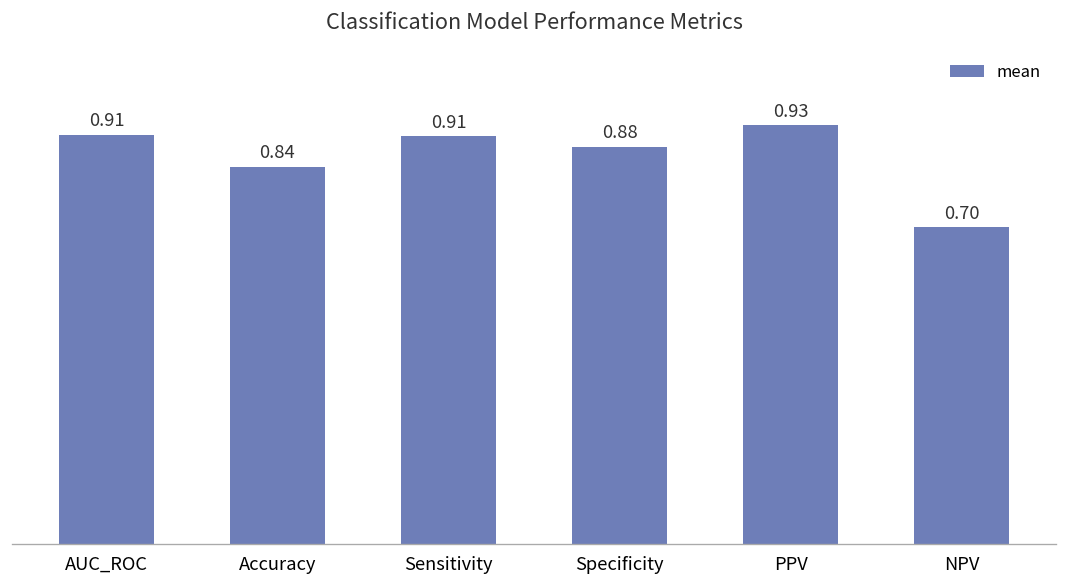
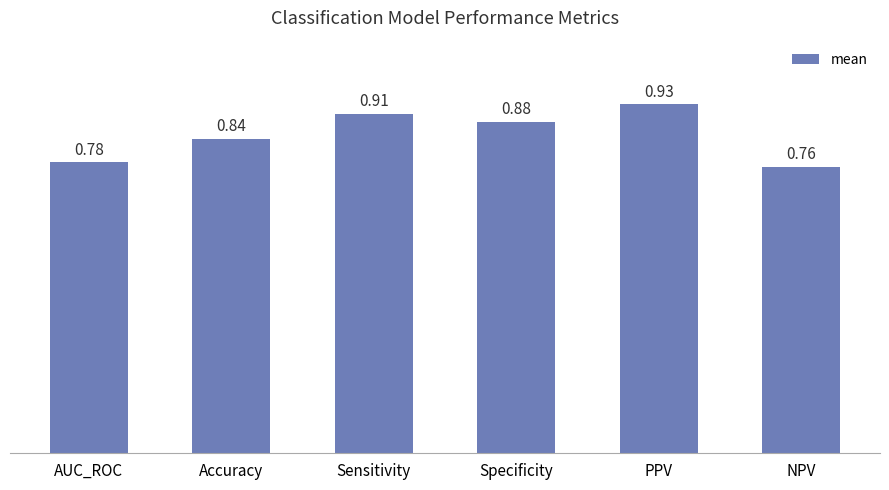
AUC_ROC: 0.91 -> 0.78
NPV: 0.70 -> 0.76
